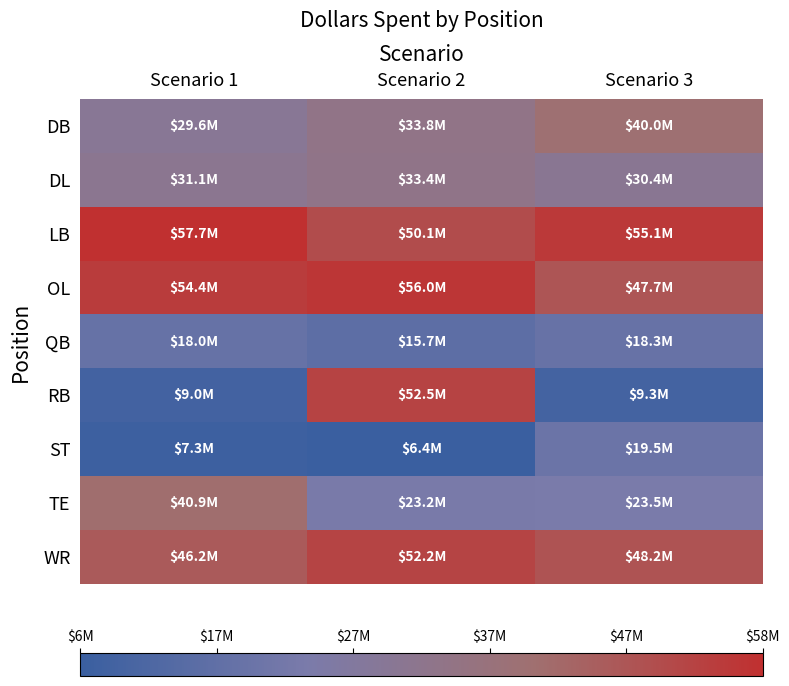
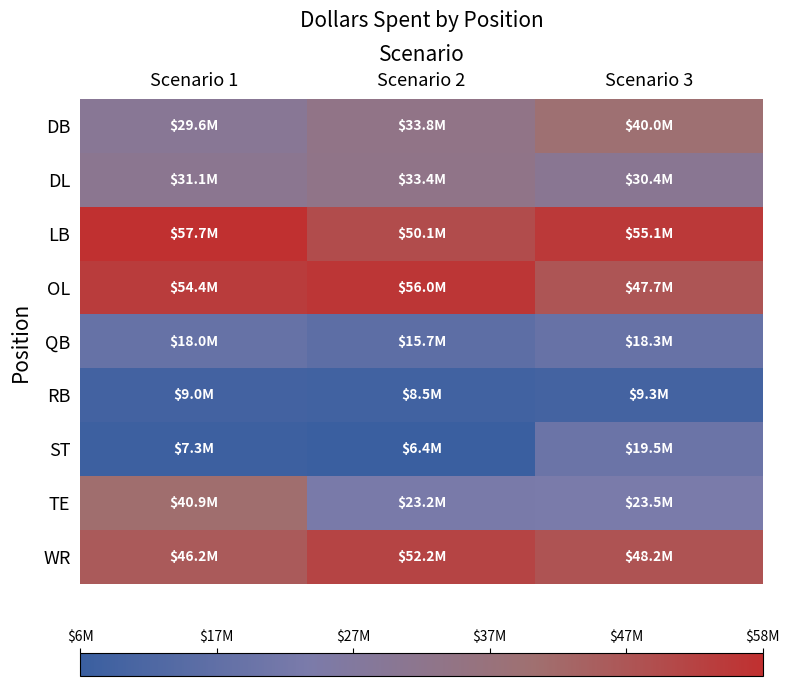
RB, Scenario 2: $52.5M -> $8.5M
